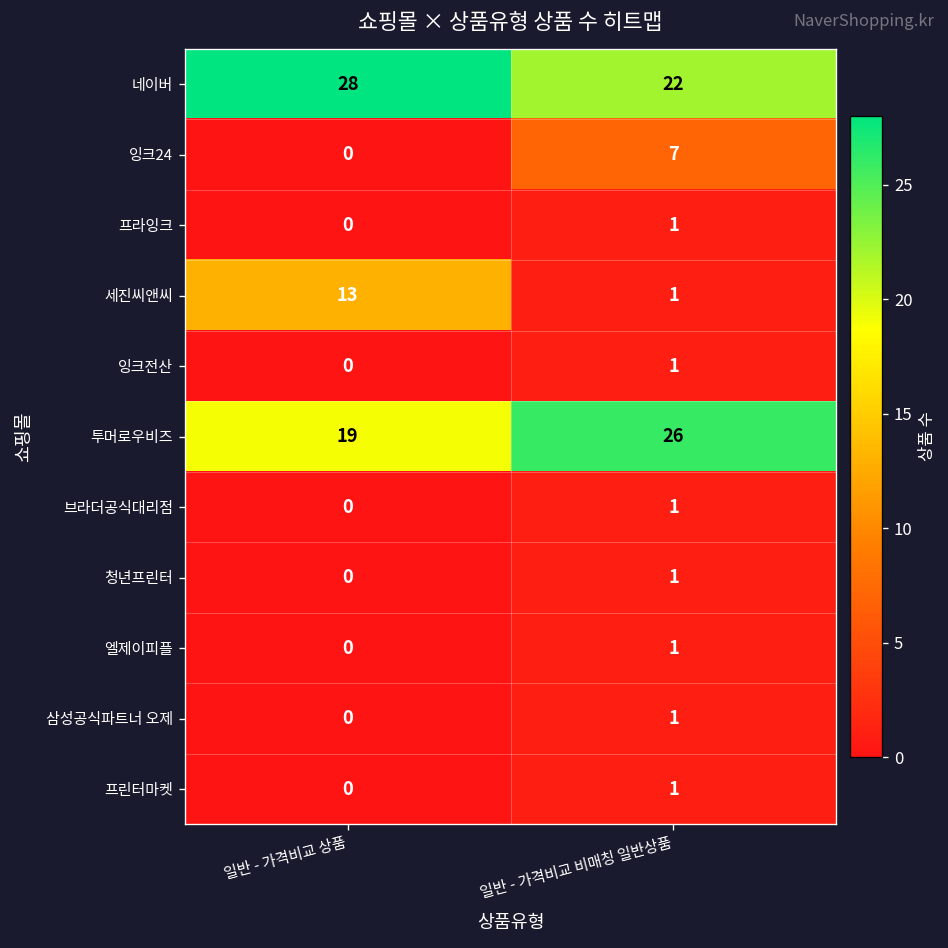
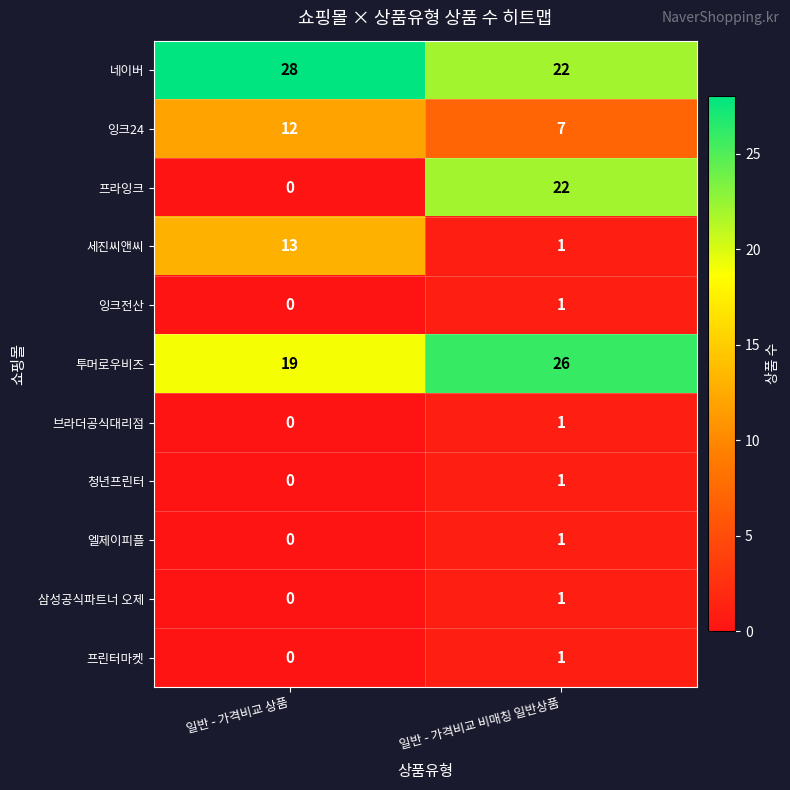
잉크24, 일반 - 가격비교 상품: 0 -> 12
프라잉크, 일반 - 가격비교 비매칭 일반상품: 1 -> 22
